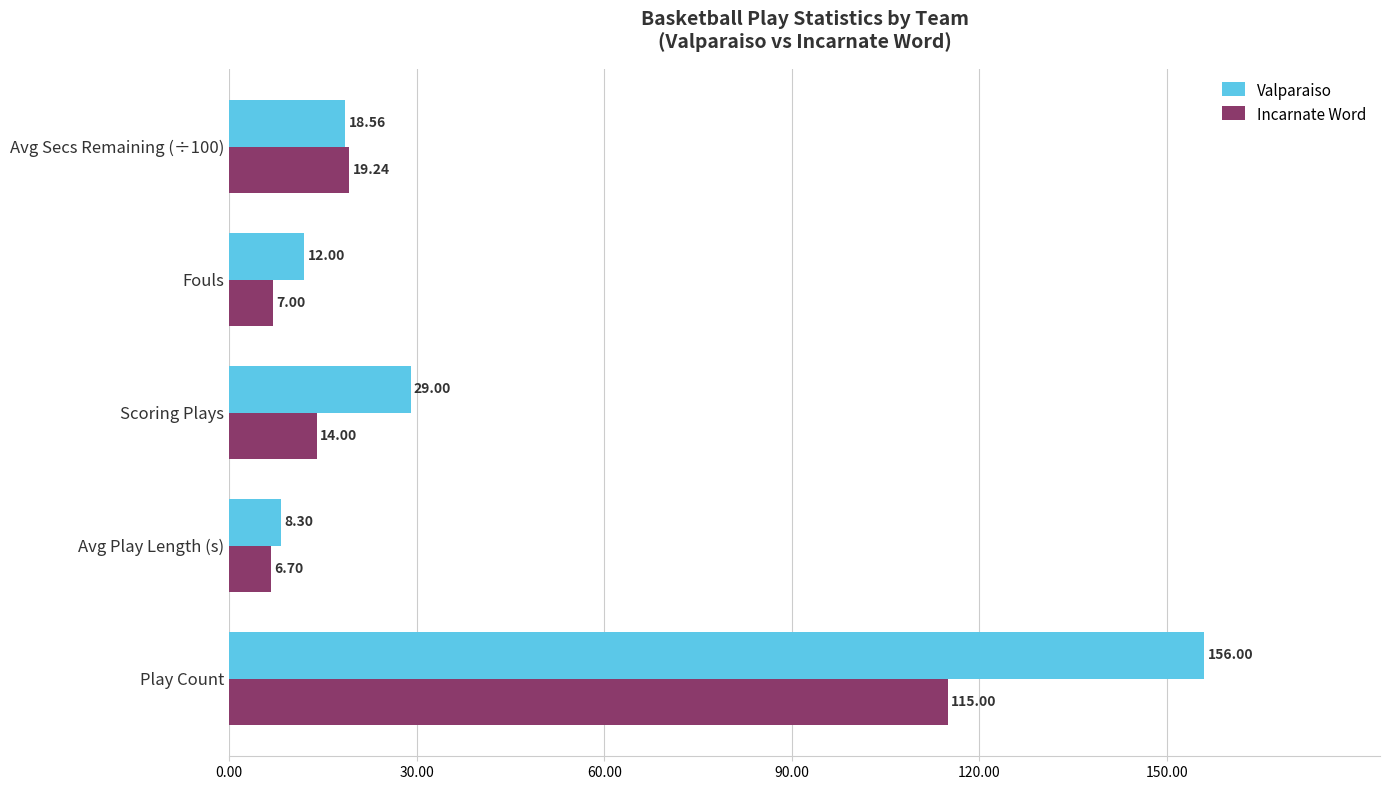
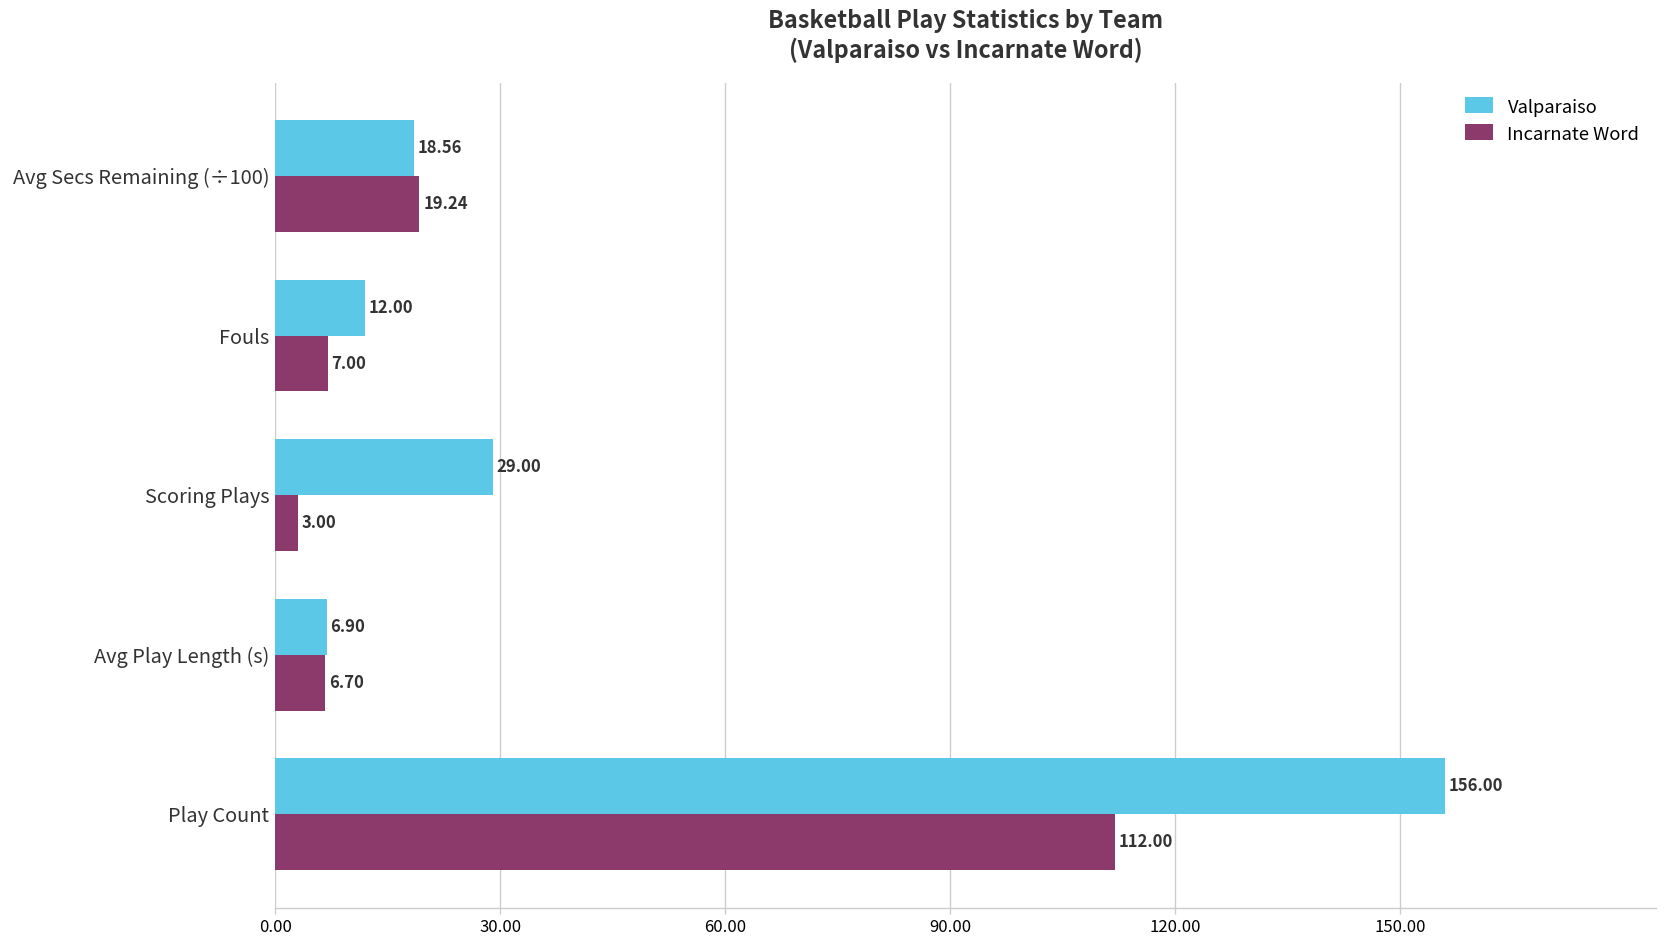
Incarnate Word, Scoring Plays: 14.00 -> 3.00
Valparaiso, Avg Play Length (s): 8.30 -> 6.90
Incarnate Word, Play Count: 115.00 -> 112.00
